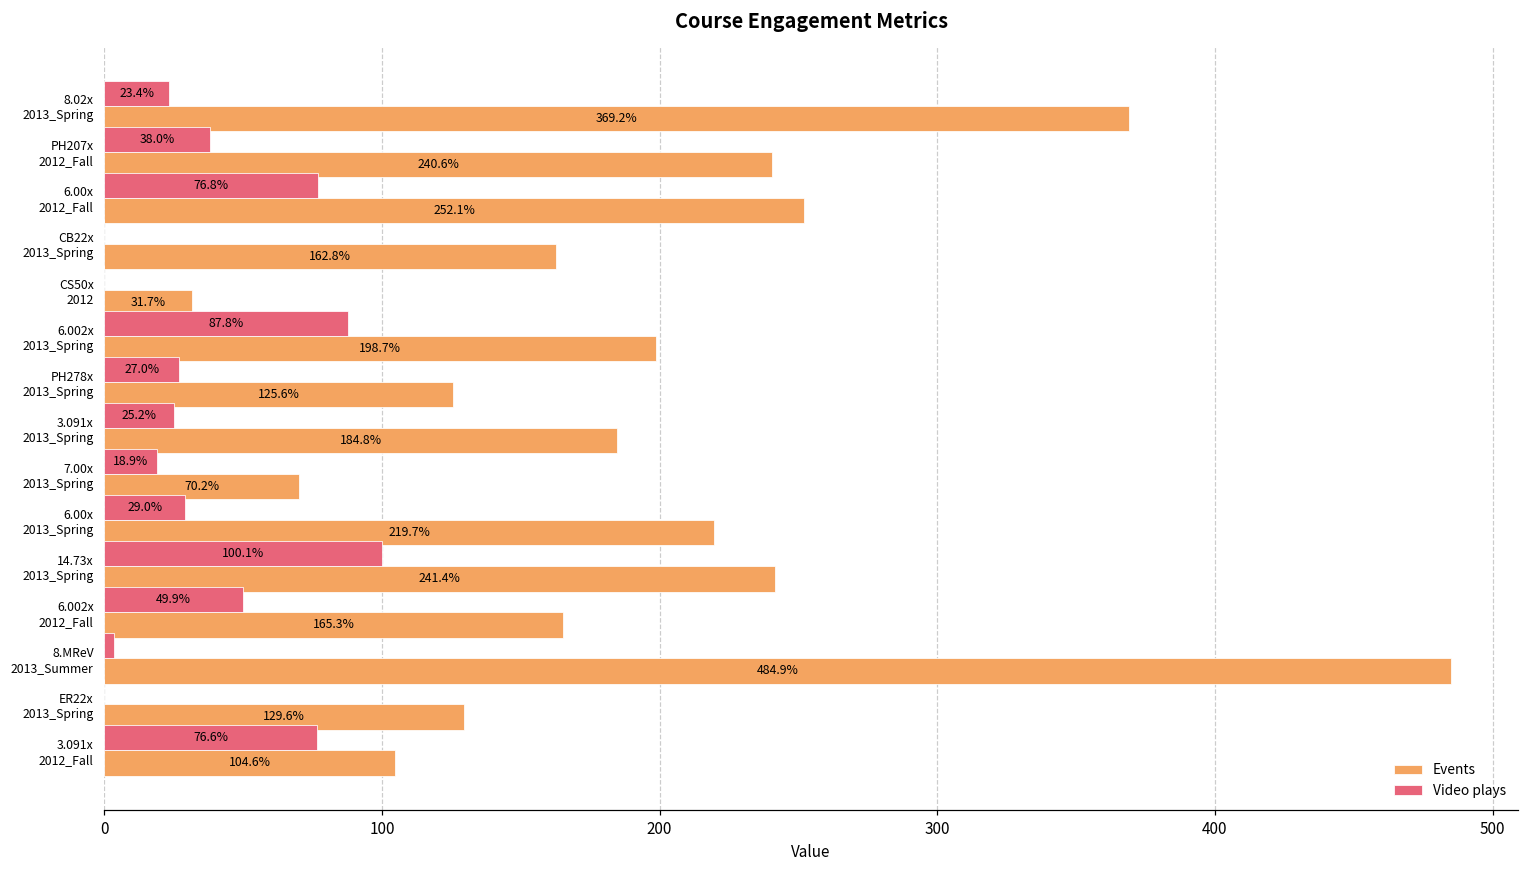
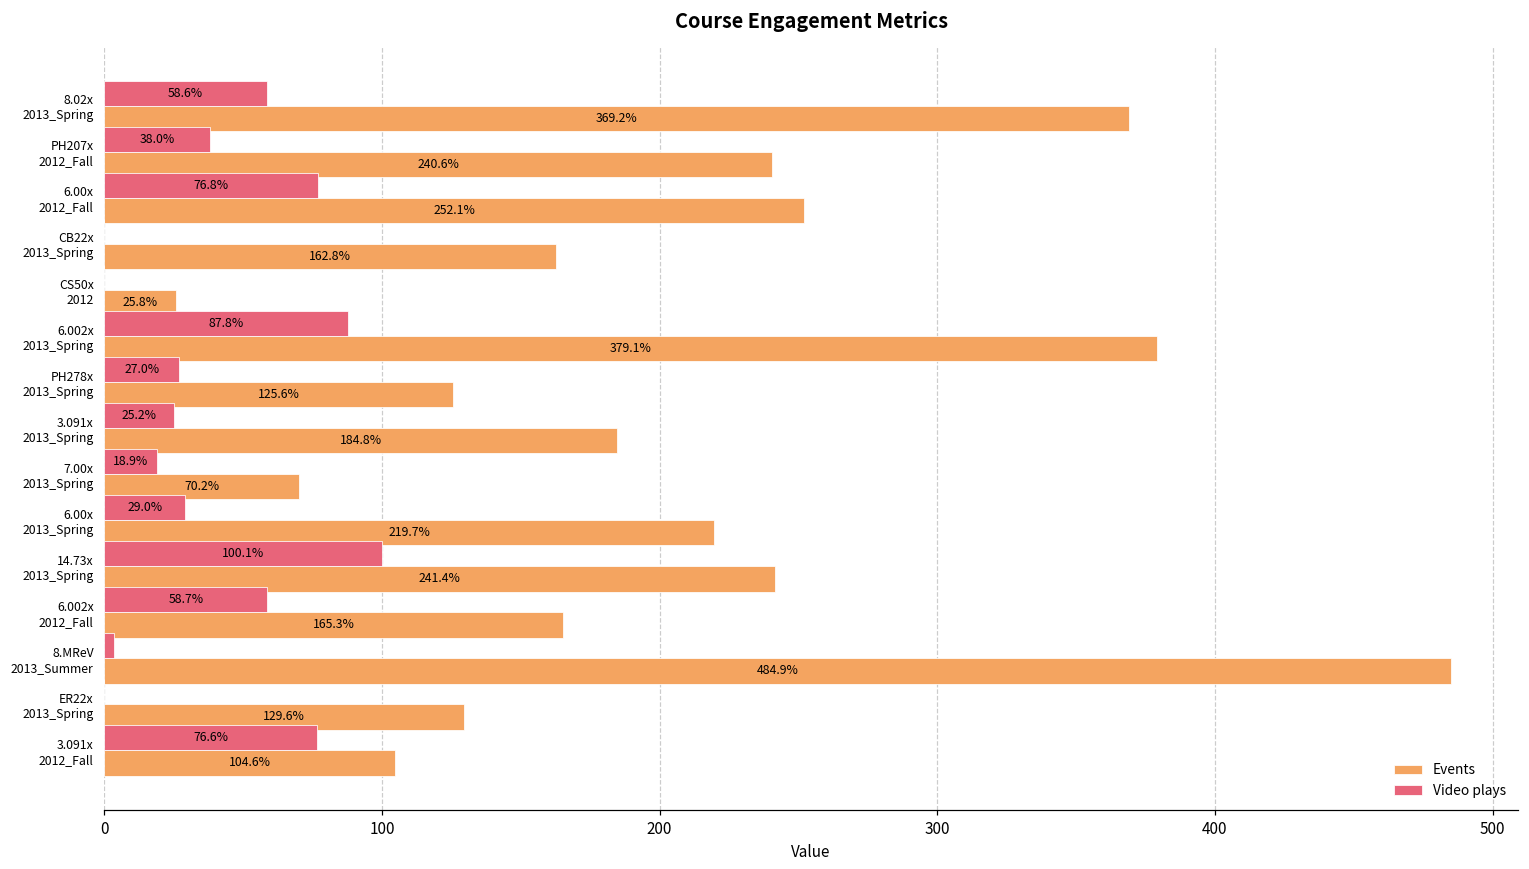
Video plays, 8.02x 2013_Spring: 23.4% -> 58.6%
Events, CS50x 2012: 31.7% -> 25.8%
Events, 6.002x 2013_Spring: 198.7% -> 379.1%
Video plays, 6.002x 2012_Fall: 49.9% -> 58.7%
